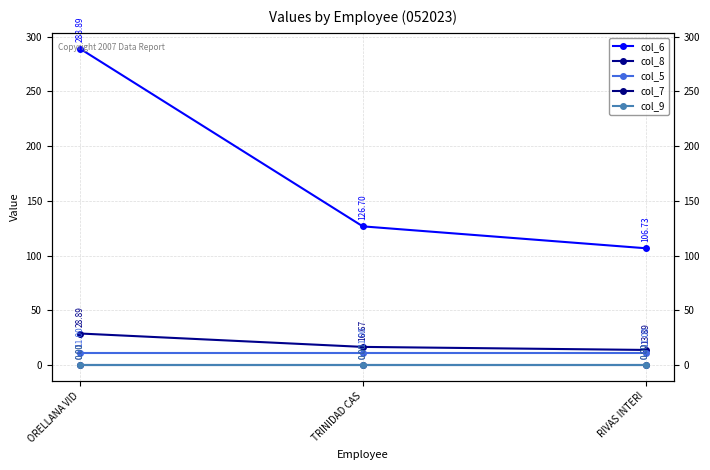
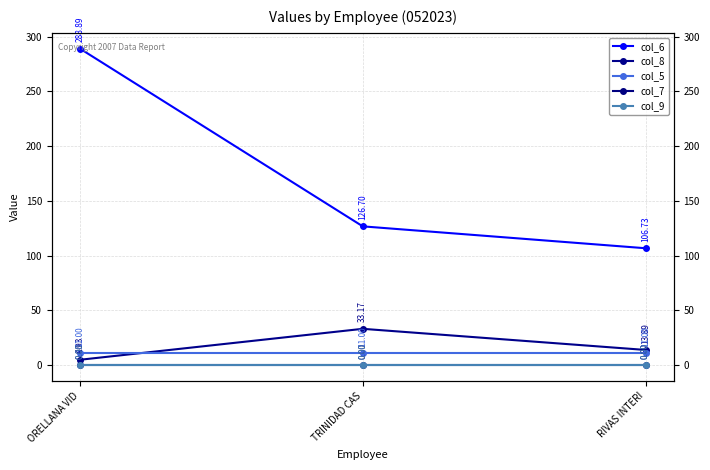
col_8, ORELLANA VID: 28.89 -> 4.93
col_8, TRINIDAD CAS: 16.67 -> 33.17
